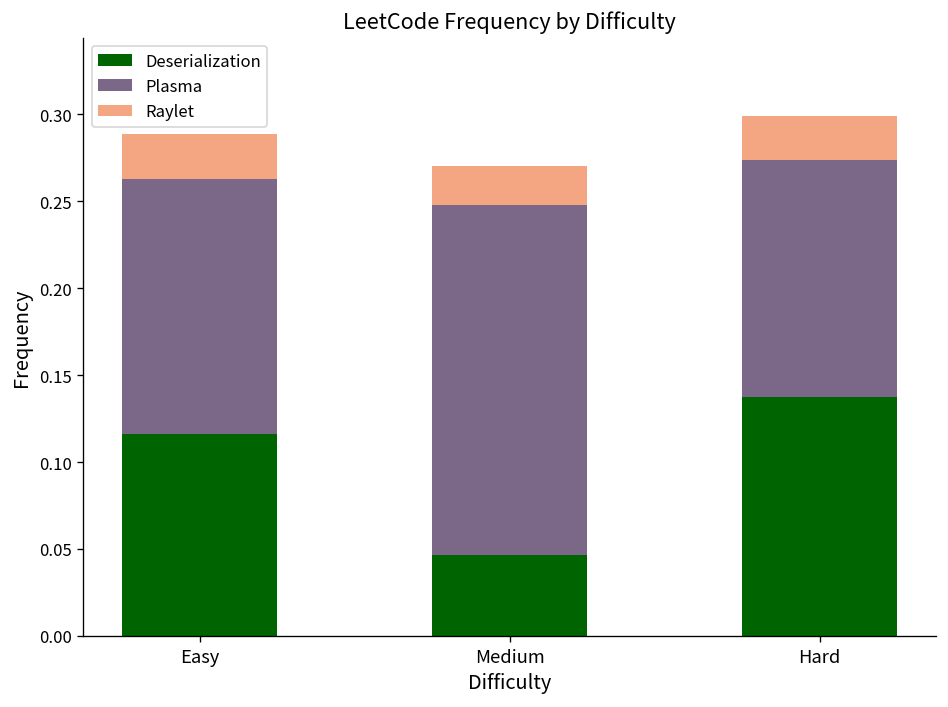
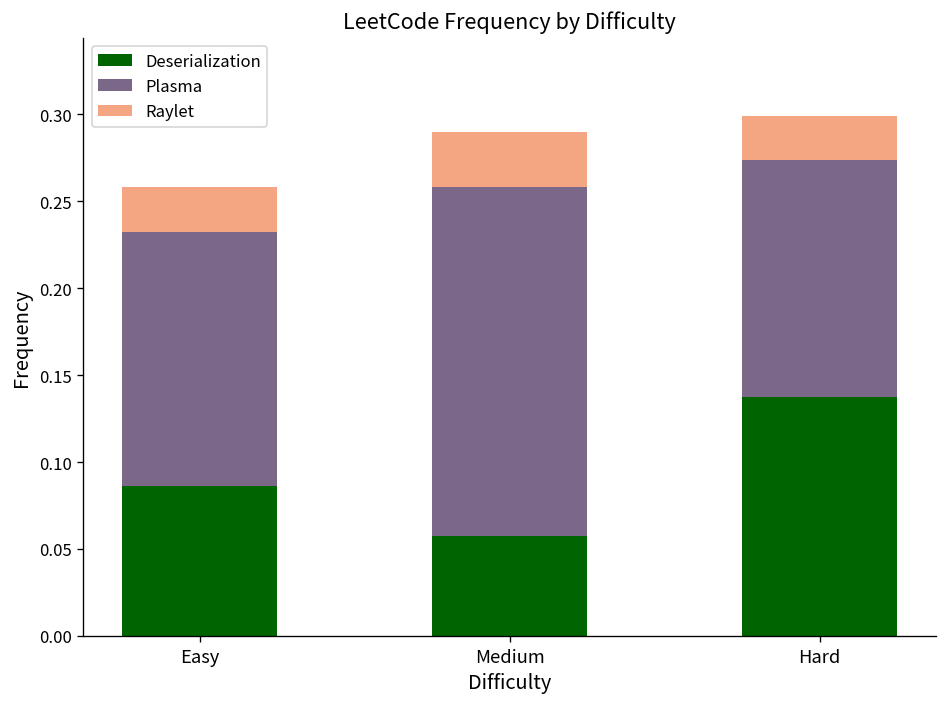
Deserialization, Easy: 0.116 -> 0.086
Deserialization, Medium: 0.047 -> 0.057
Raylet, Medium: 0.023 -> 0.031
